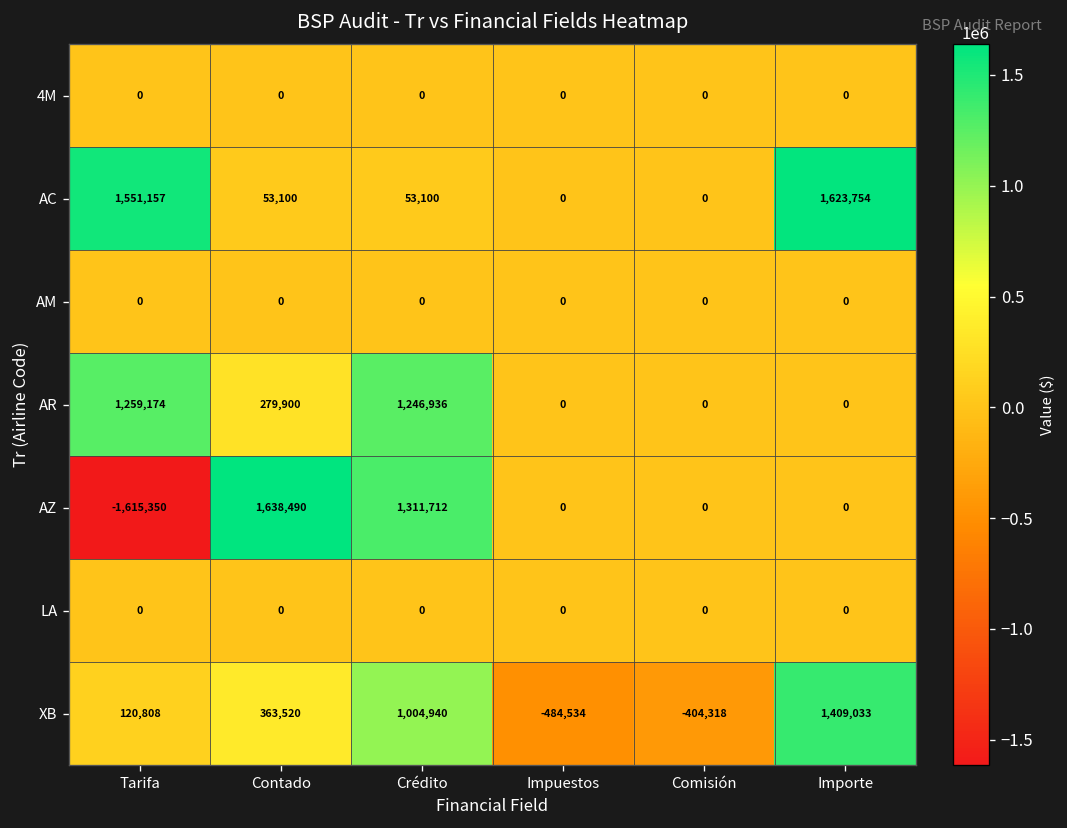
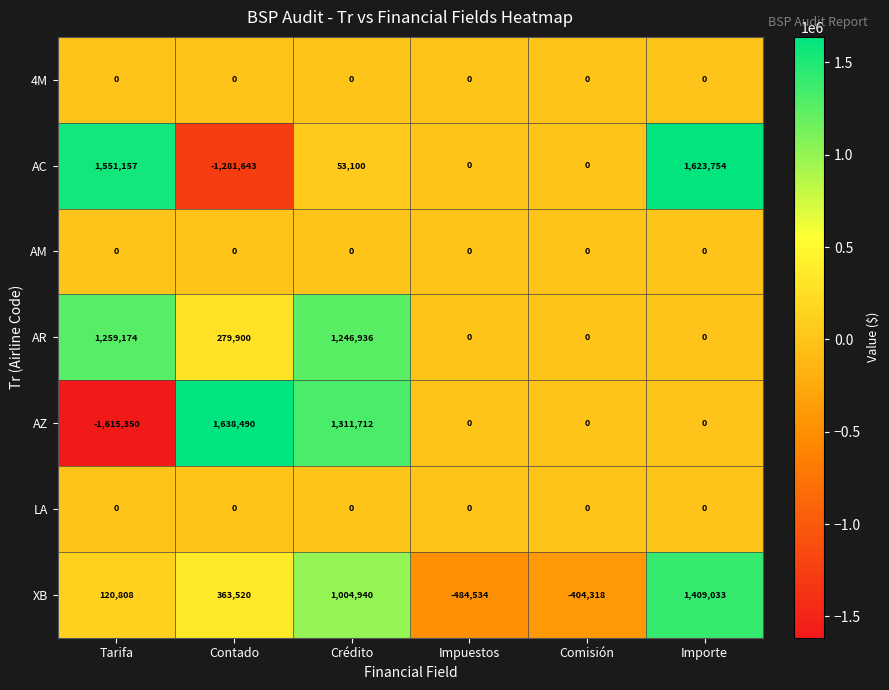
AC, Contado: 53,100 -> -1,281,643
